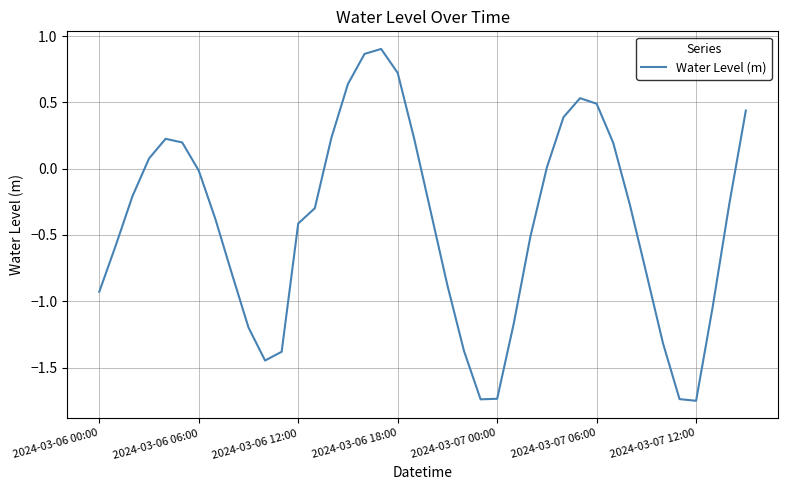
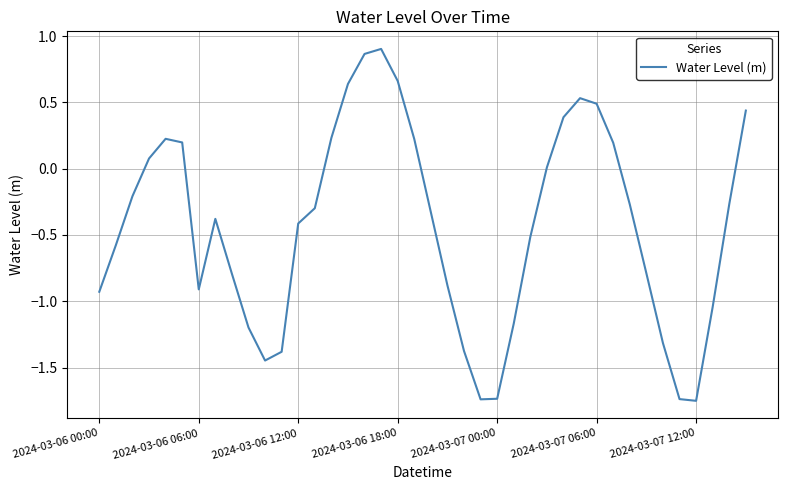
2024-03-06 06:00: -0.01 -> -0.91
2024-03-06 18:00: 0.72 -> 0.66
